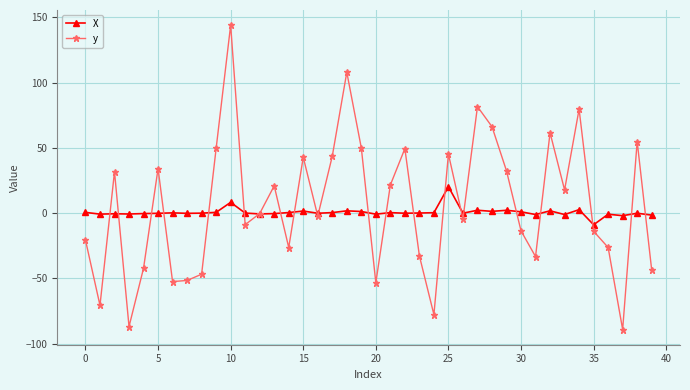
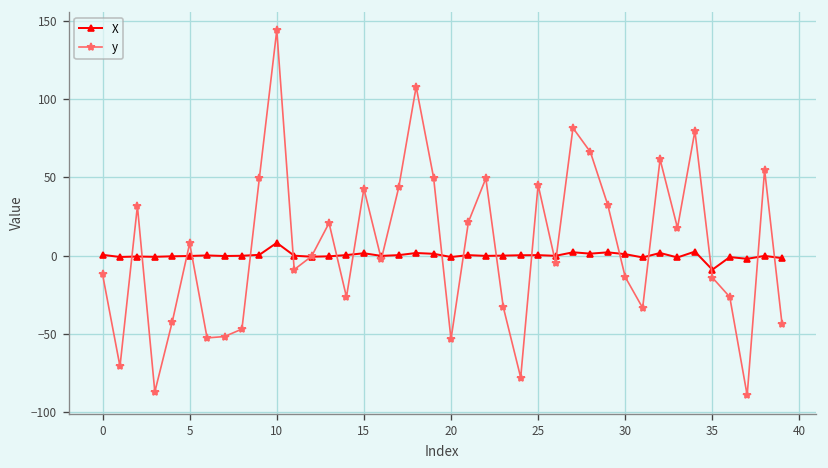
y, 0: -21 -> -12
y, 5: 34 -> 8
X, 25: 20 -> 0
